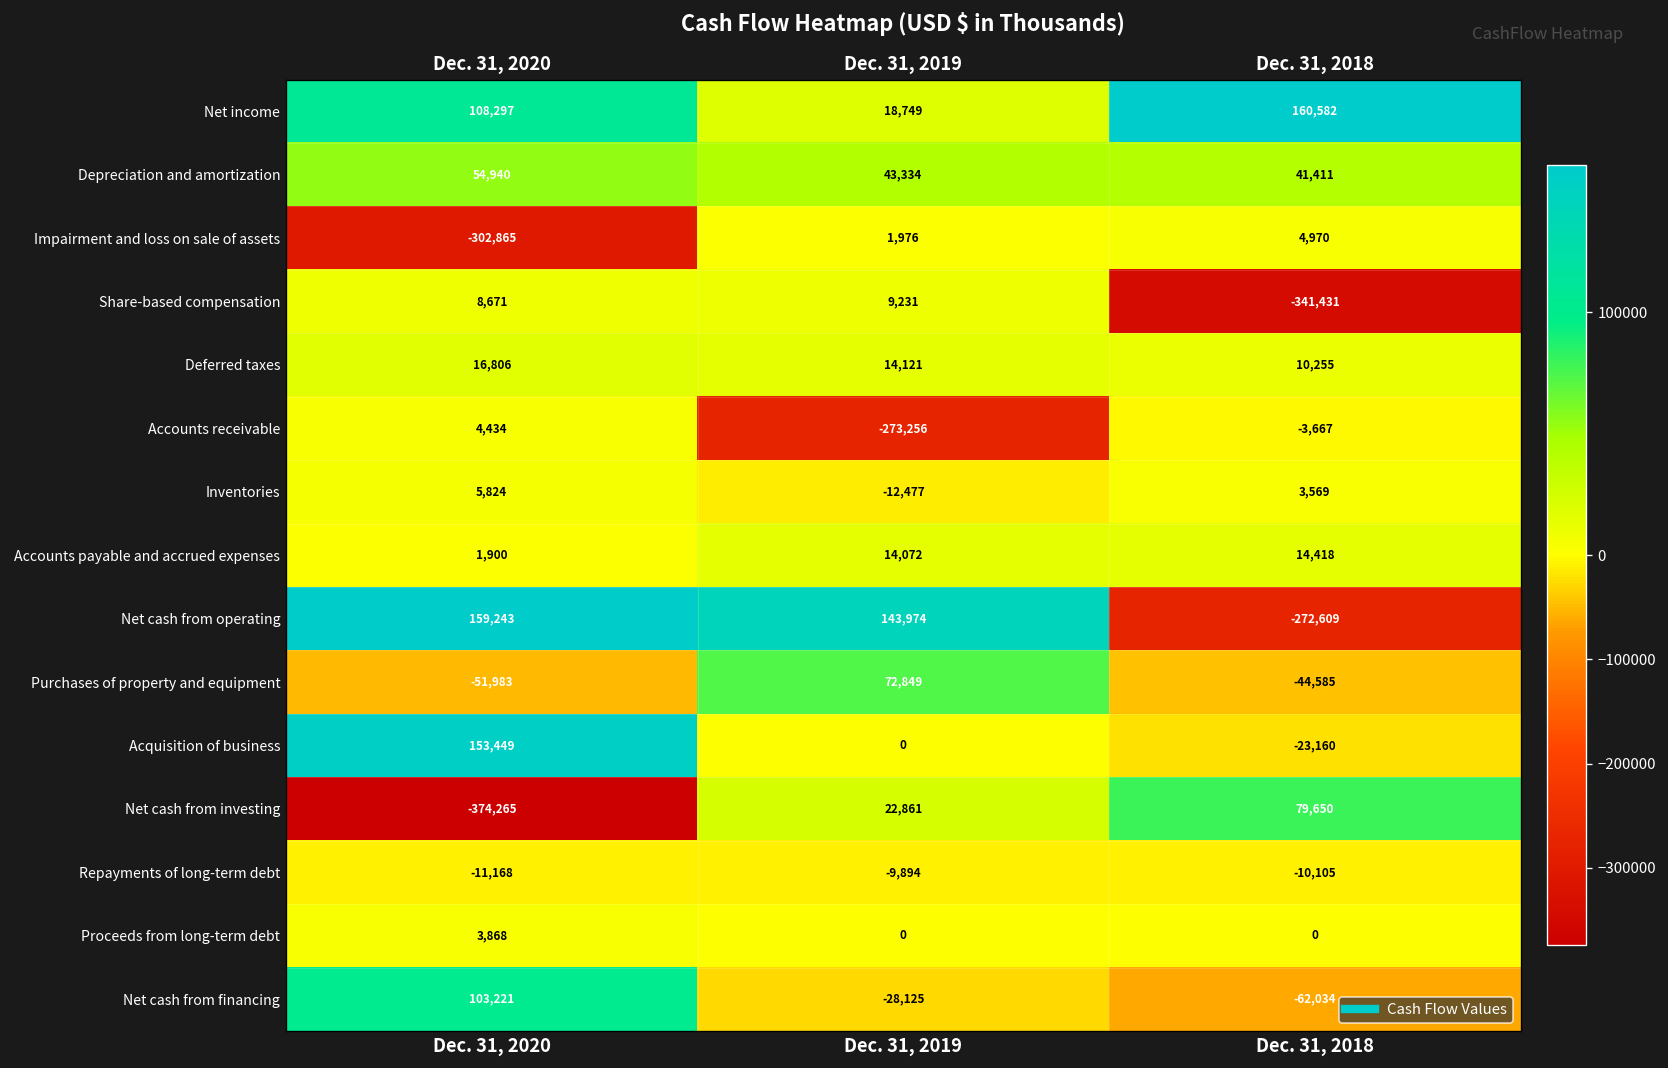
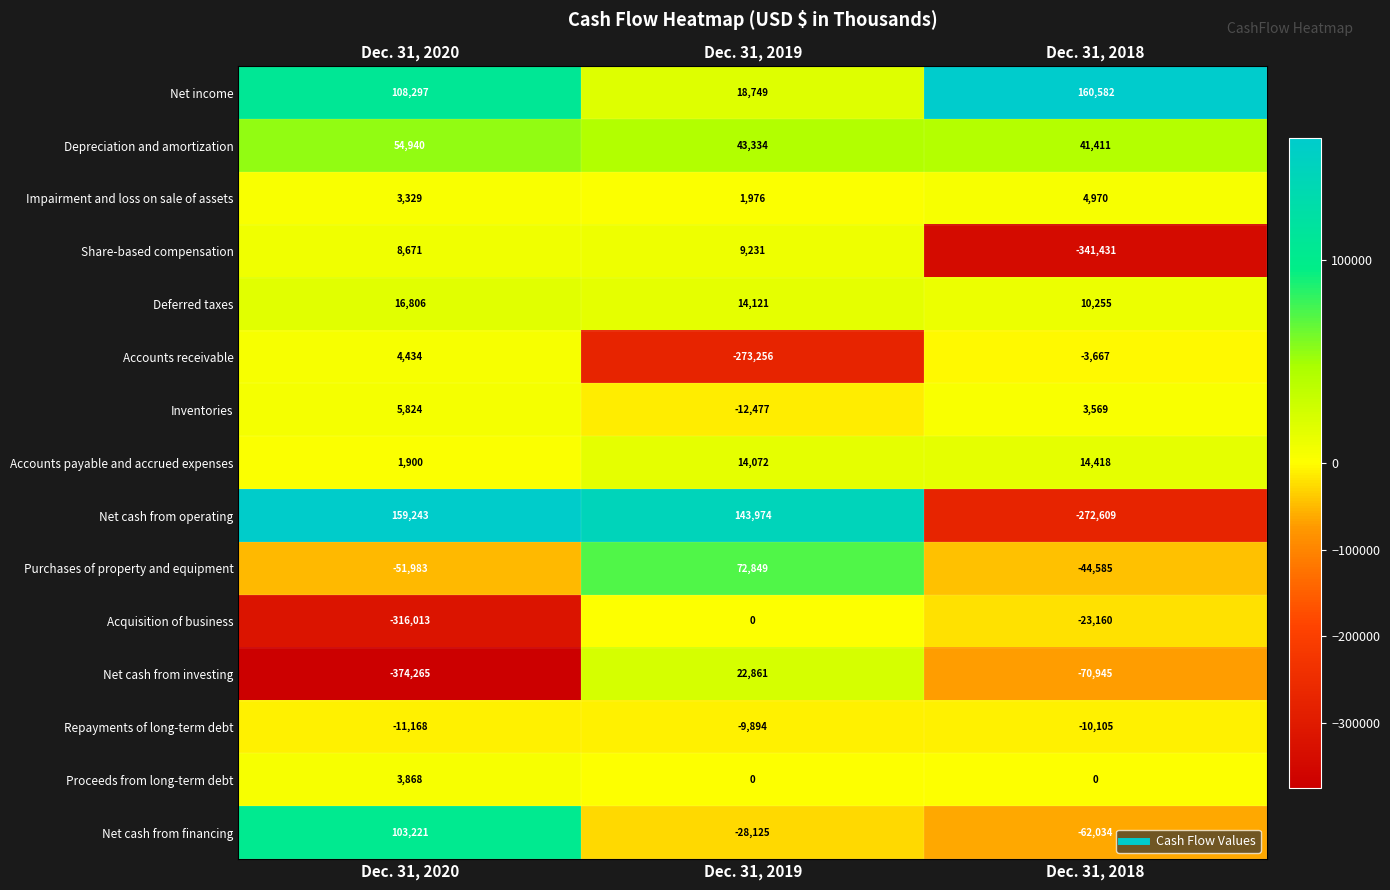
Impairment and loss on sale of assets, Dec. 31, 2020: -302,865 -> 3,329
Acquisition of business, Dec. 31, 2020: 153,449 -> -316,013
Net cash from investing, Dec. 31, 2018: 79,650 -> -70,945
